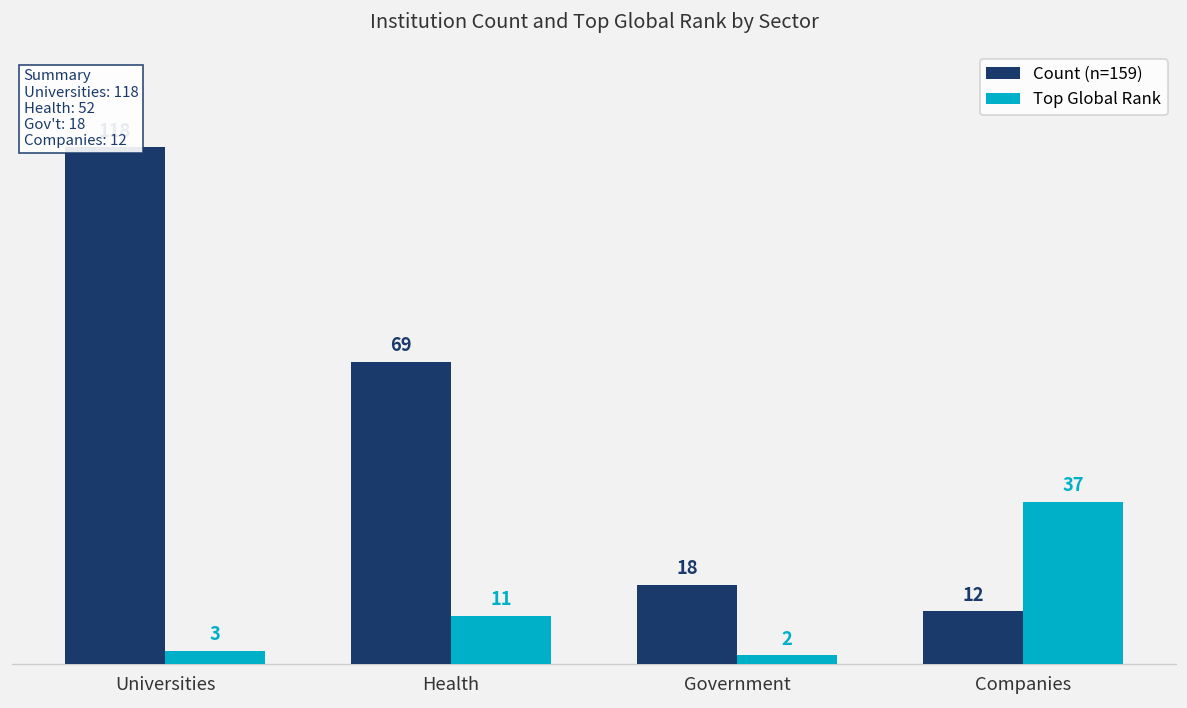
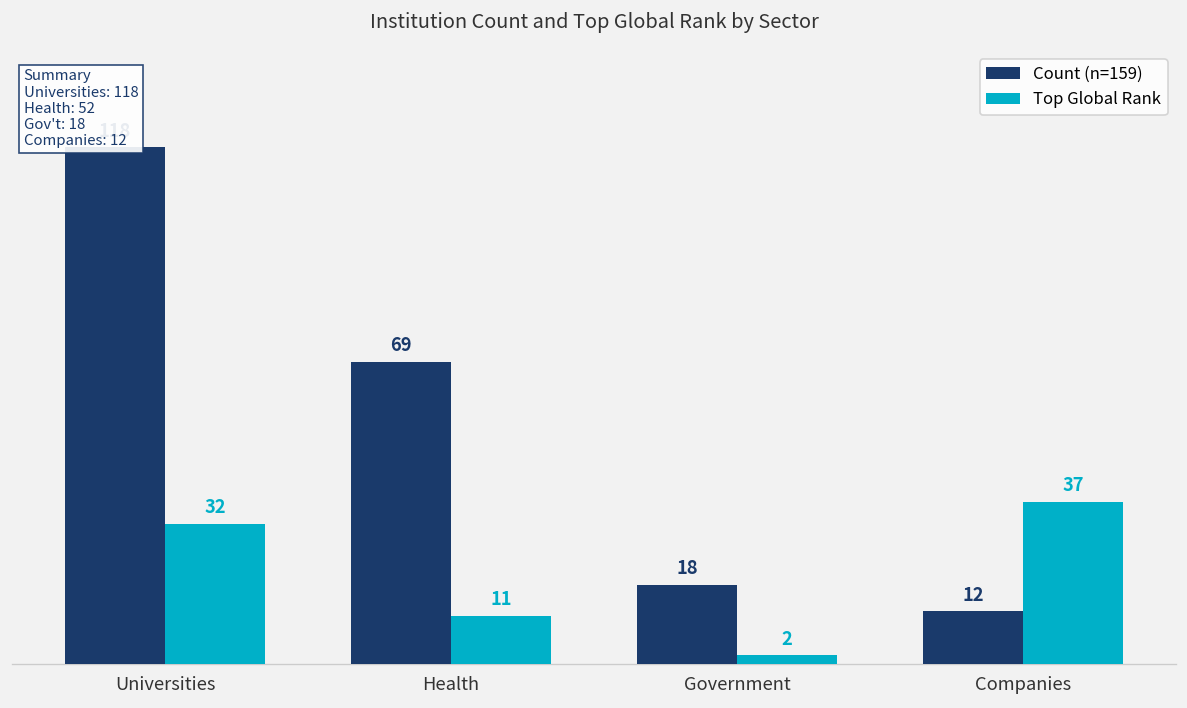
Top Global Rank, Universities: 3 -> 32
